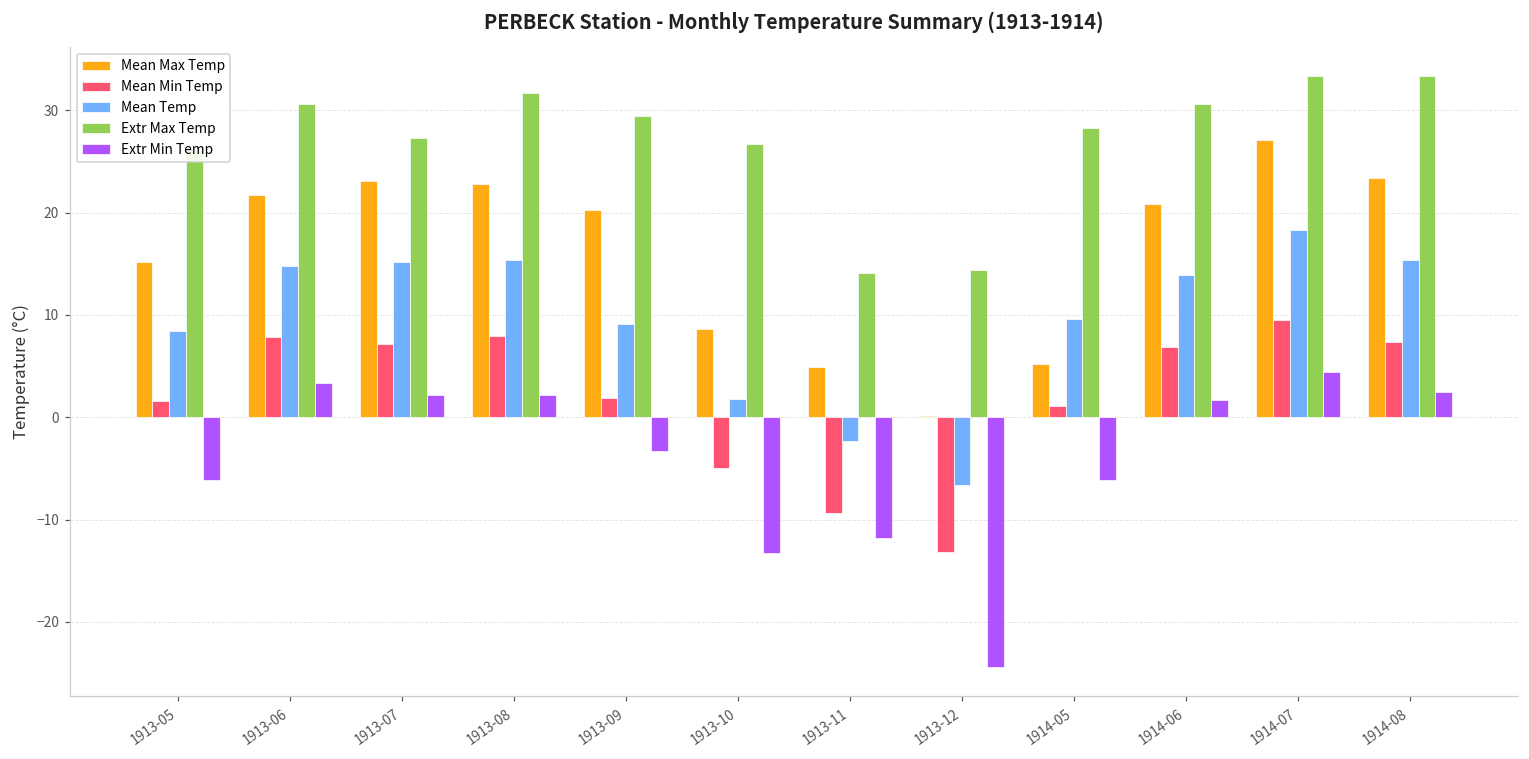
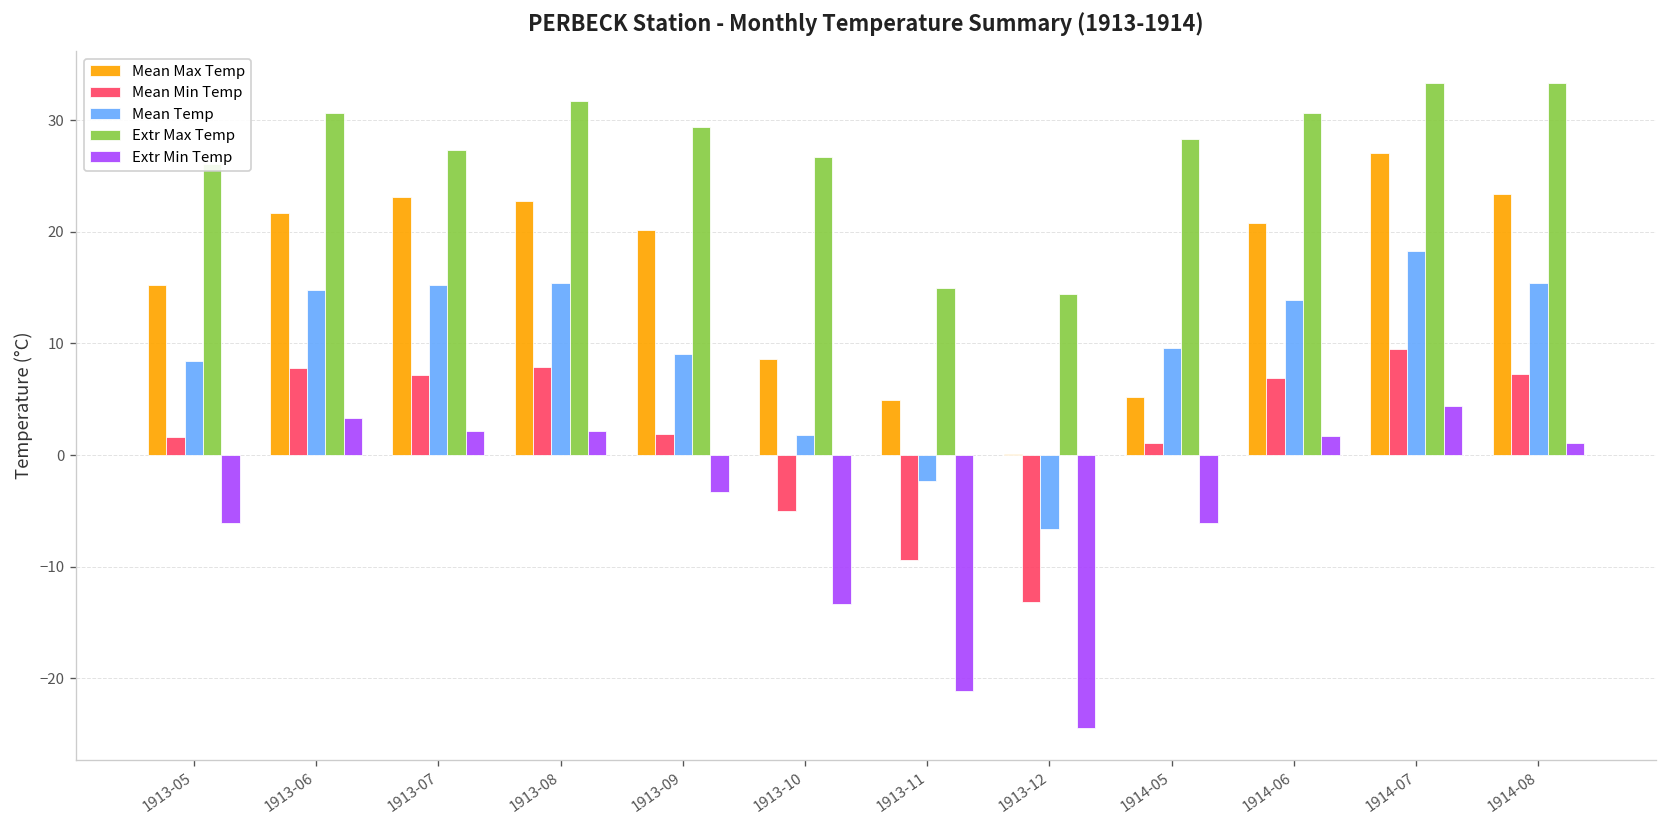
Extr Max Temp, 1913-11: 14 -> 15
Extr Min Temp, 1913-11: -12 -> -21
Extr Min Temp, 1914-08: 3 -> 1
